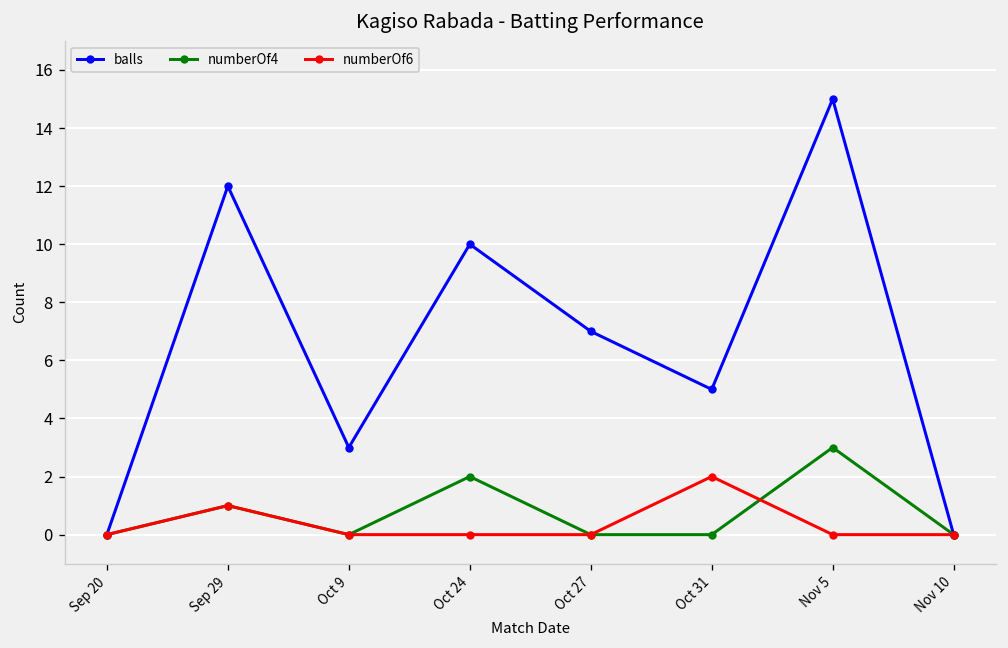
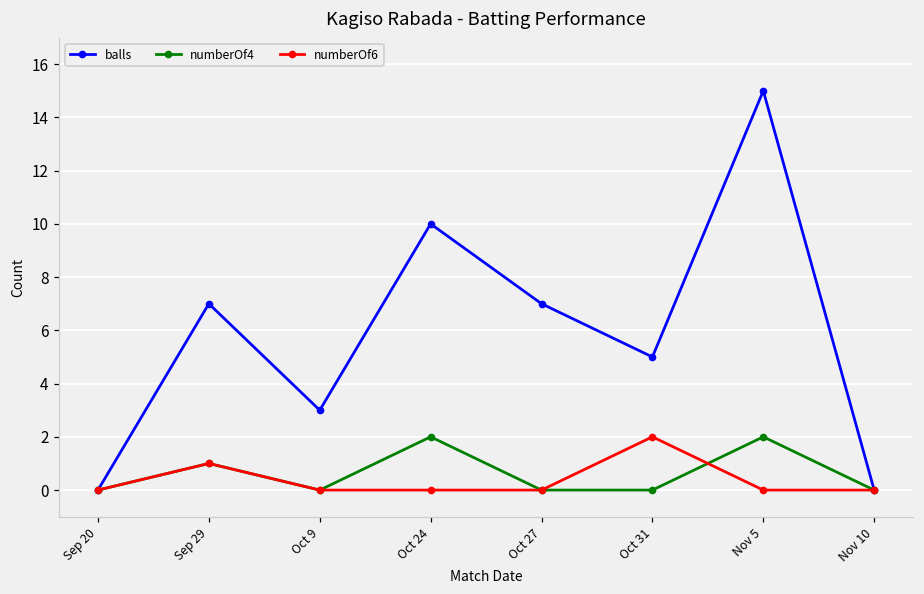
balls, Sep 29: 12 -> 7
numberOf4, Nov 5: 3 -> 2
